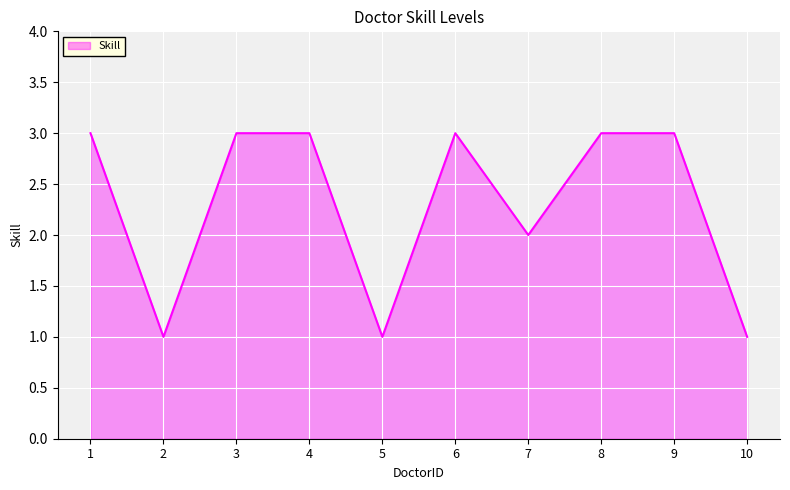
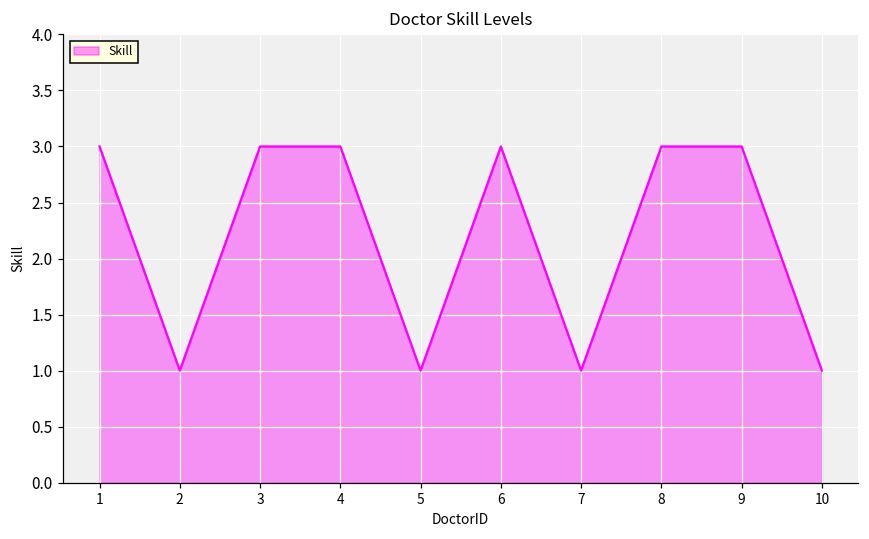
7: 2 -> 1
